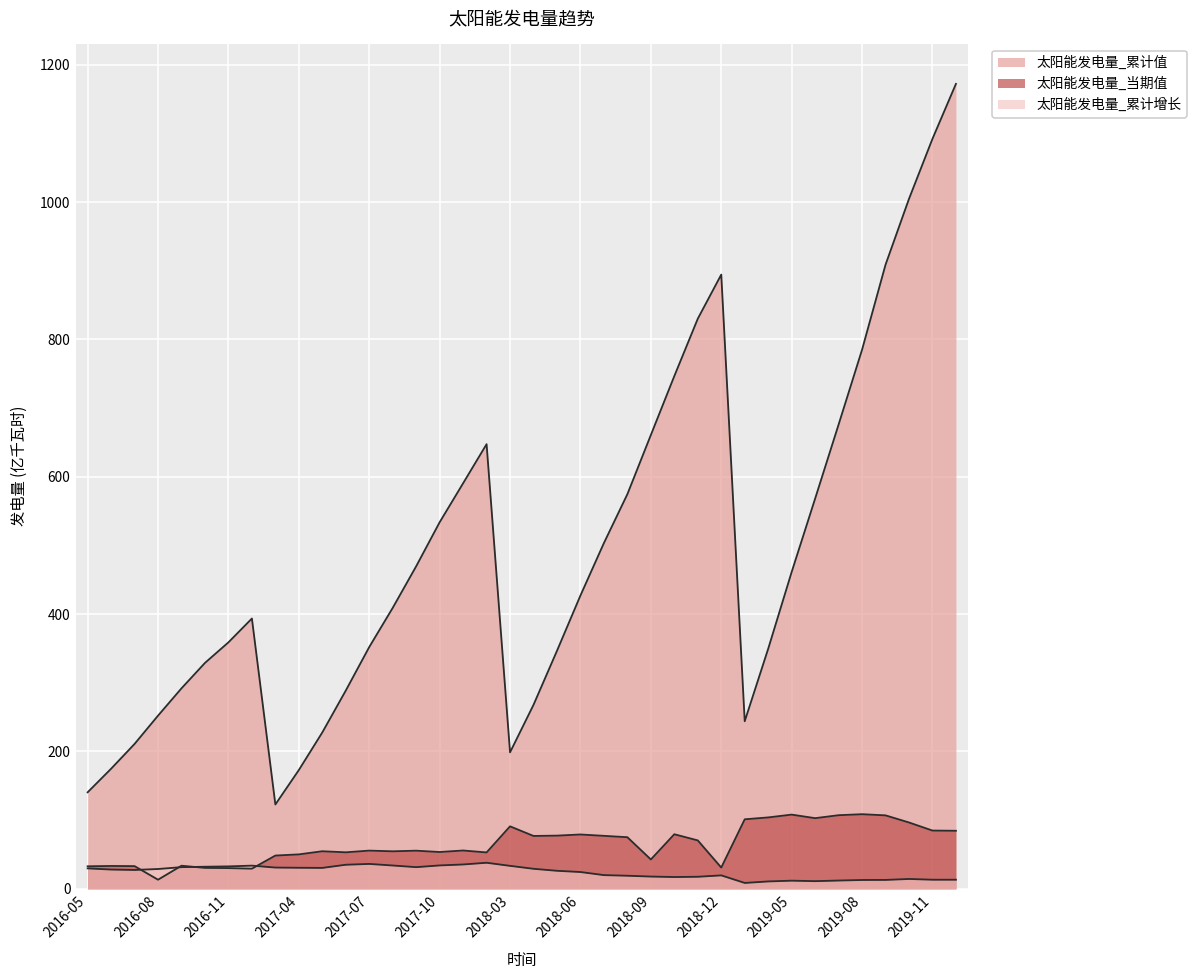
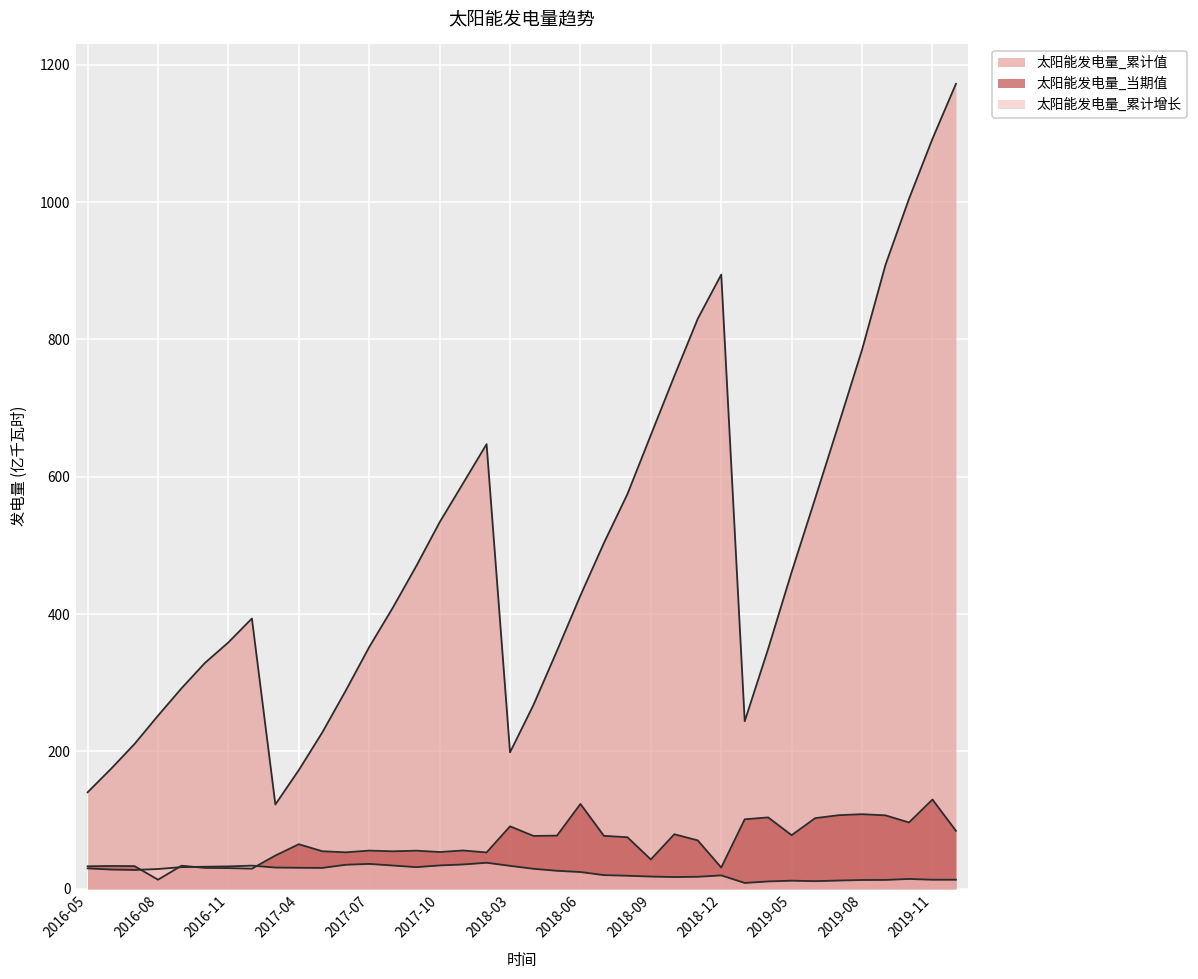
太阳能发电量_当期值, 2017-04: 50 -> 60
太阳能发电量_当期值, 2018-06: 80 -> 120
太阳能发电量_当期值, 2019-05: 110 -> 80
太阳能发电量_当期值, 2019-11: 80 -> 130
